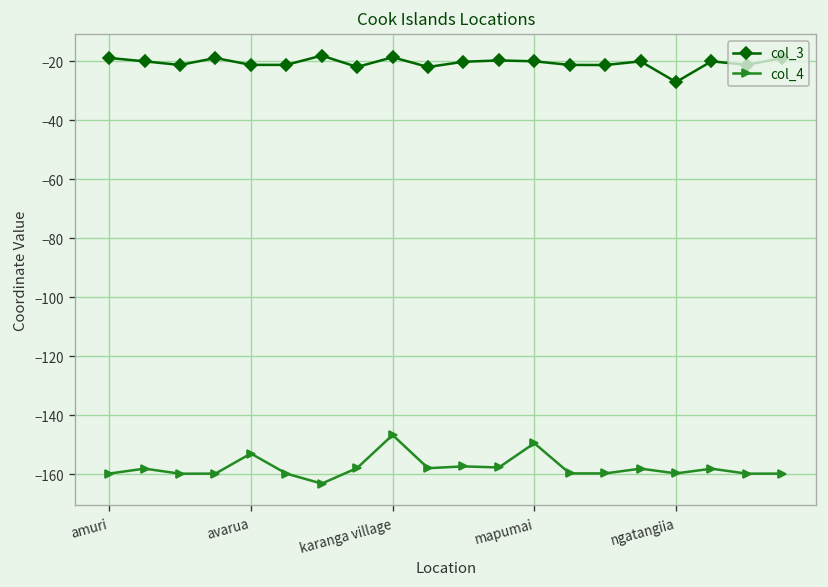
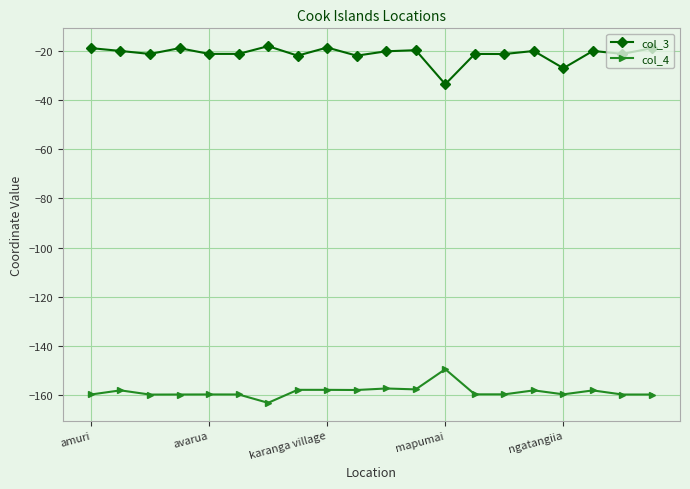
col_4, avarua: -153 -> -160
col_4, karanga village: -147 -> -158
col_3, mapumai: -20 -> -34
